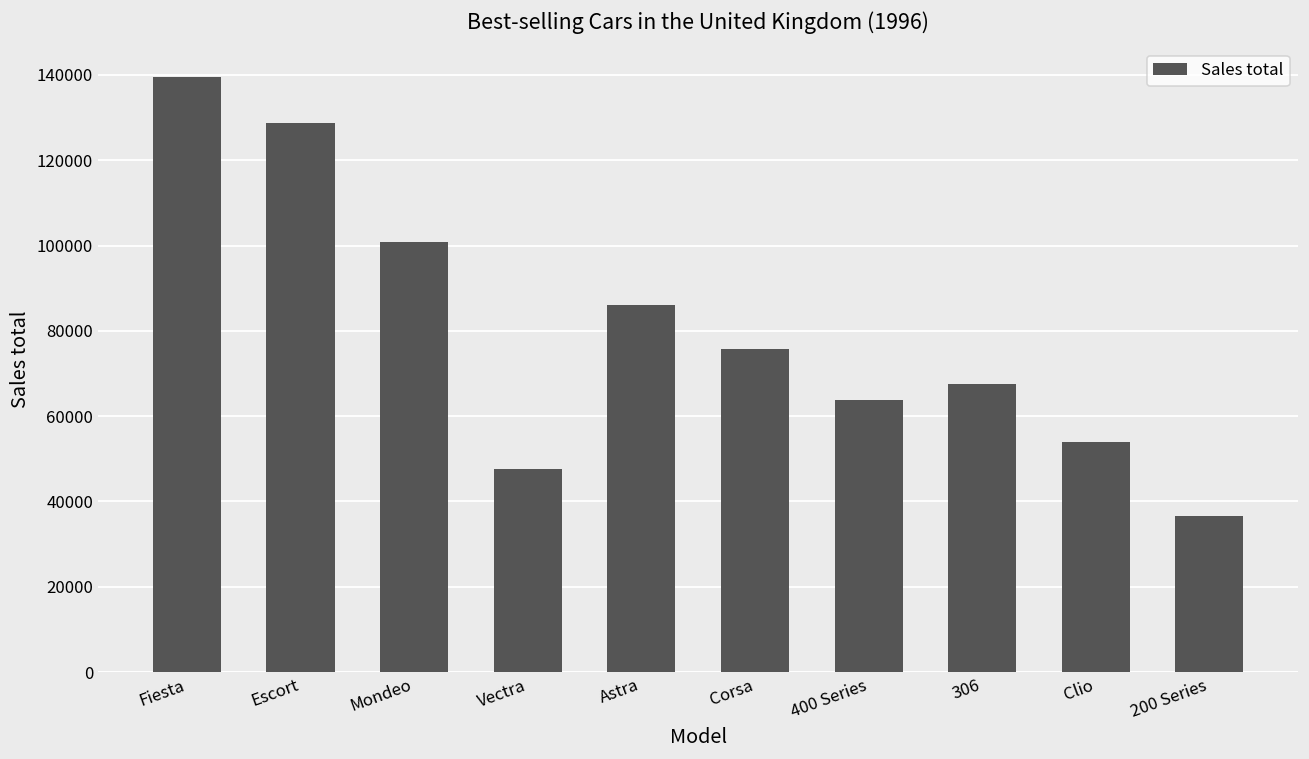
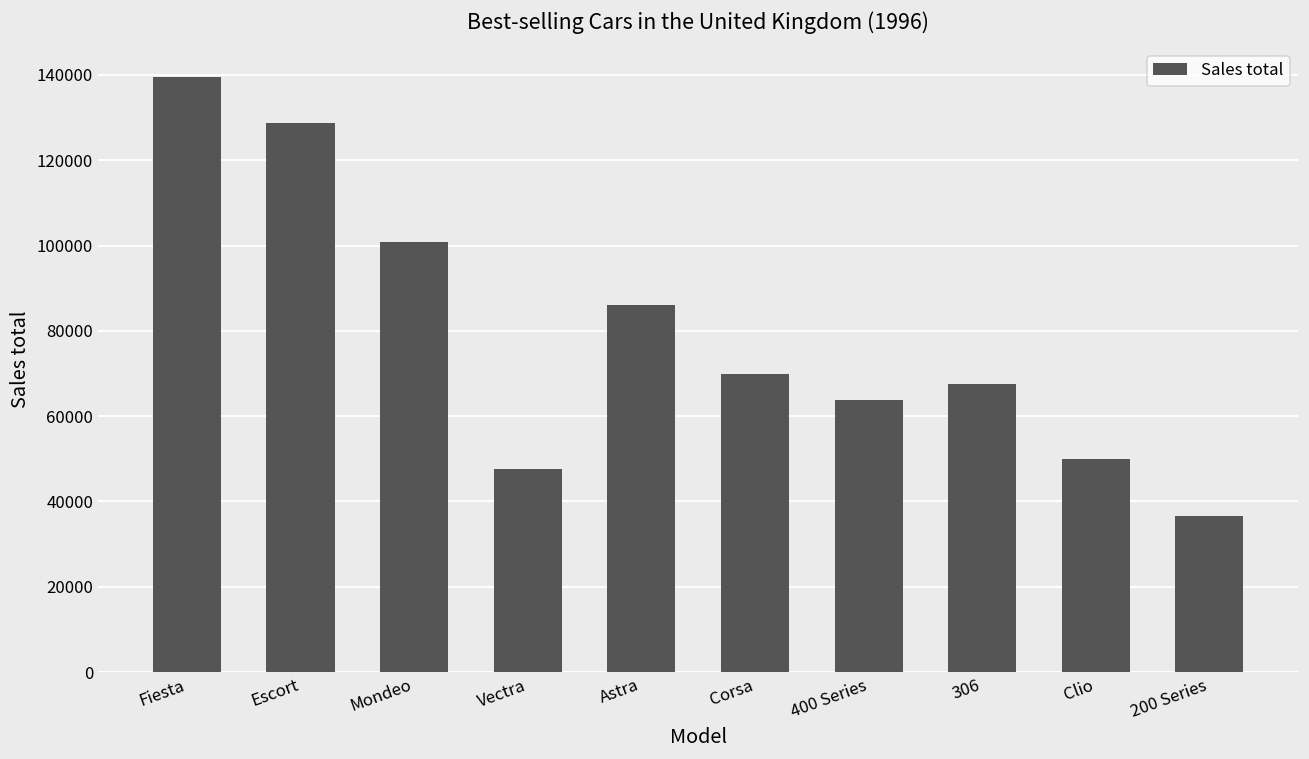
Corsa: 76000 -> 70000
Clio: 54000 -> 50000
